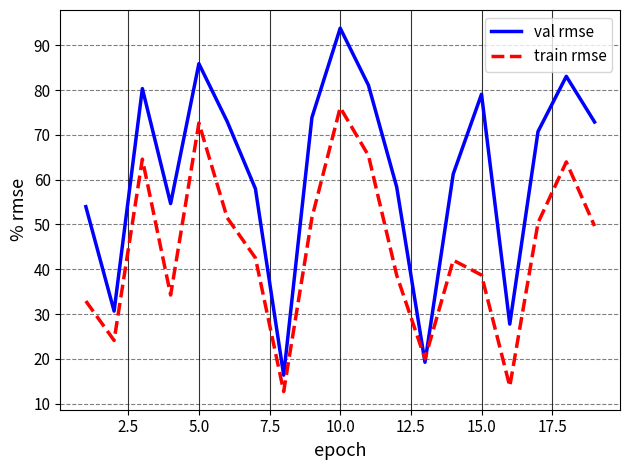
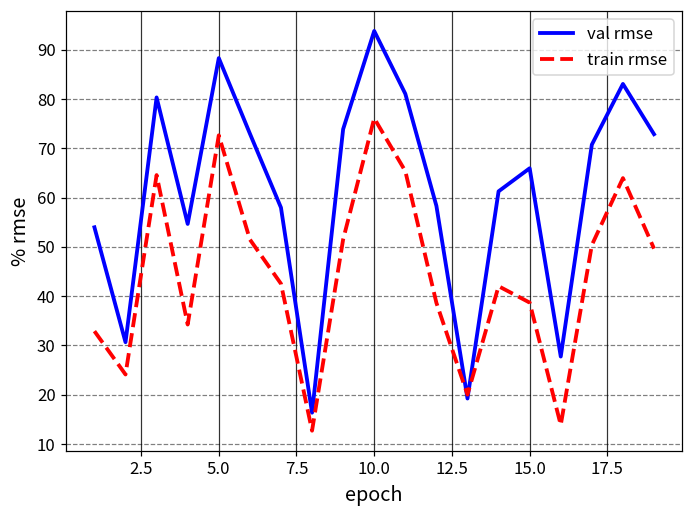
val rmse, 5.0: 86 -> 88
val rmse, 15.0: 79 -> 66
